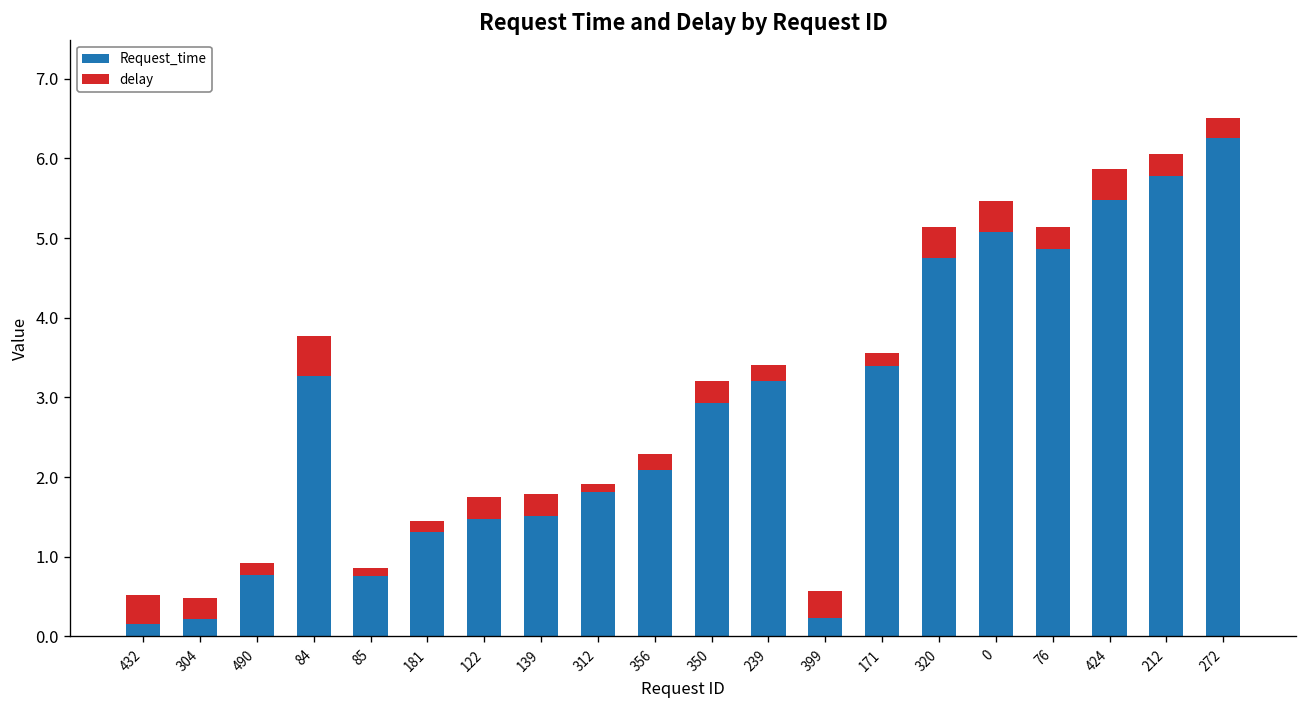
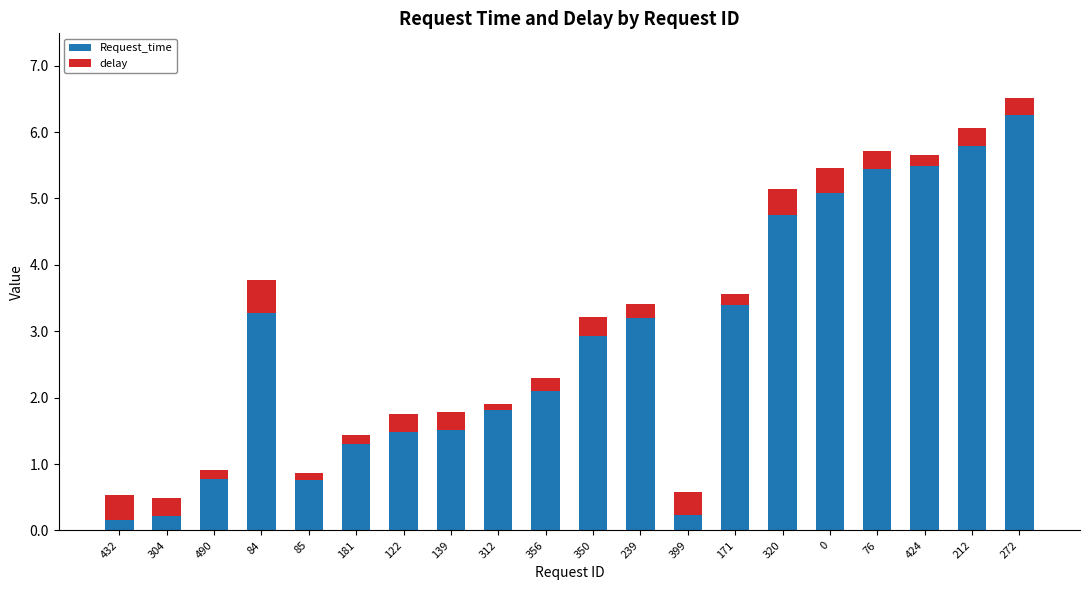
Request_time, 76: 4.9 -> 5.4
delay, 424: 0.4 -> 0.2
